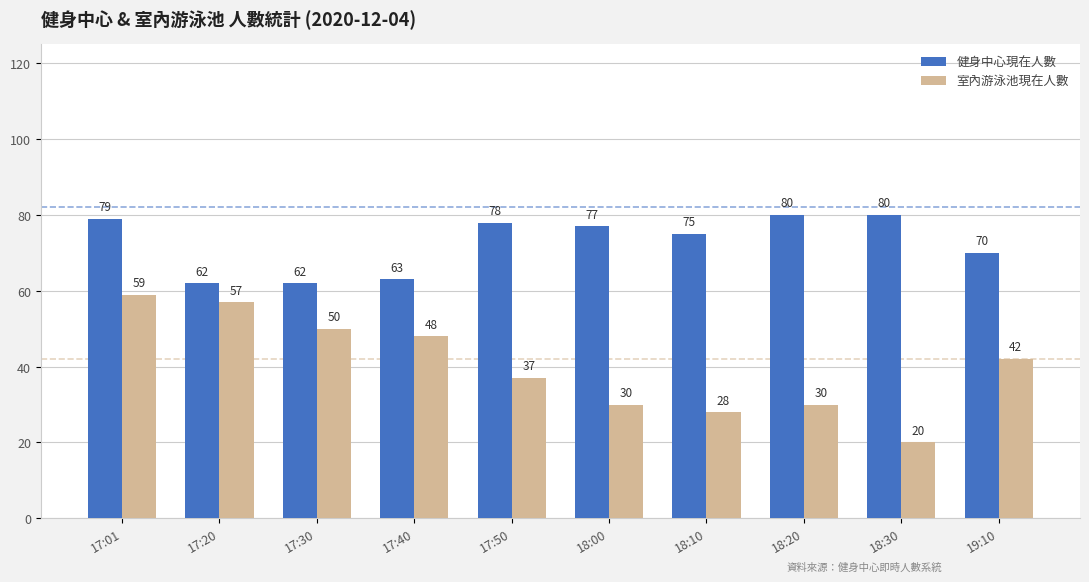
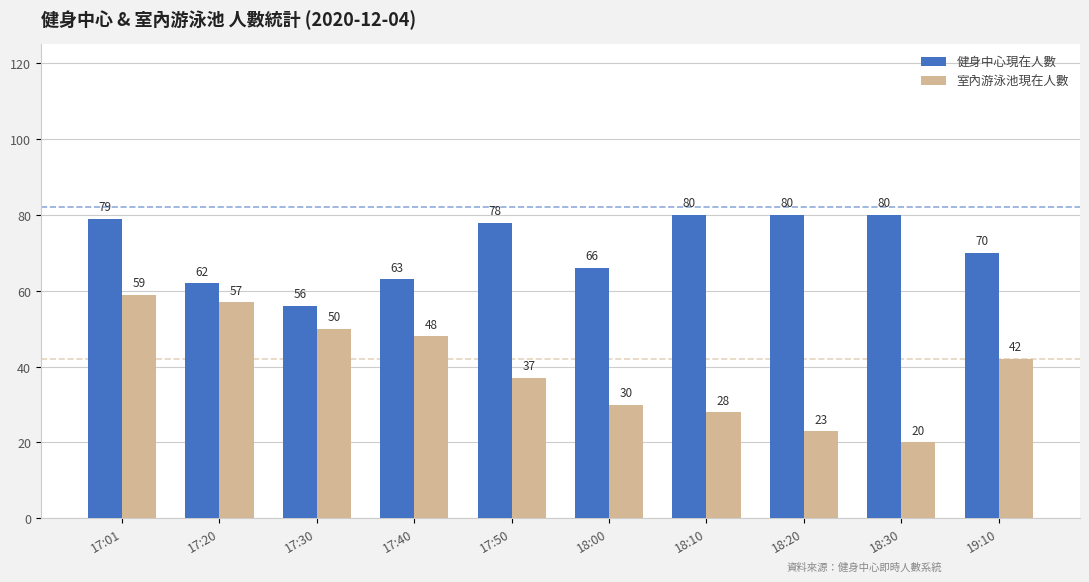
健身中心現在人數, 17:30: 62 -> 56
健身中心現在人數, 18:00: 77 -> 66
健身中心現在人數, 18:10: 75 -> 80
室內游泳池現在人數, 18:20: 30 -> 23
